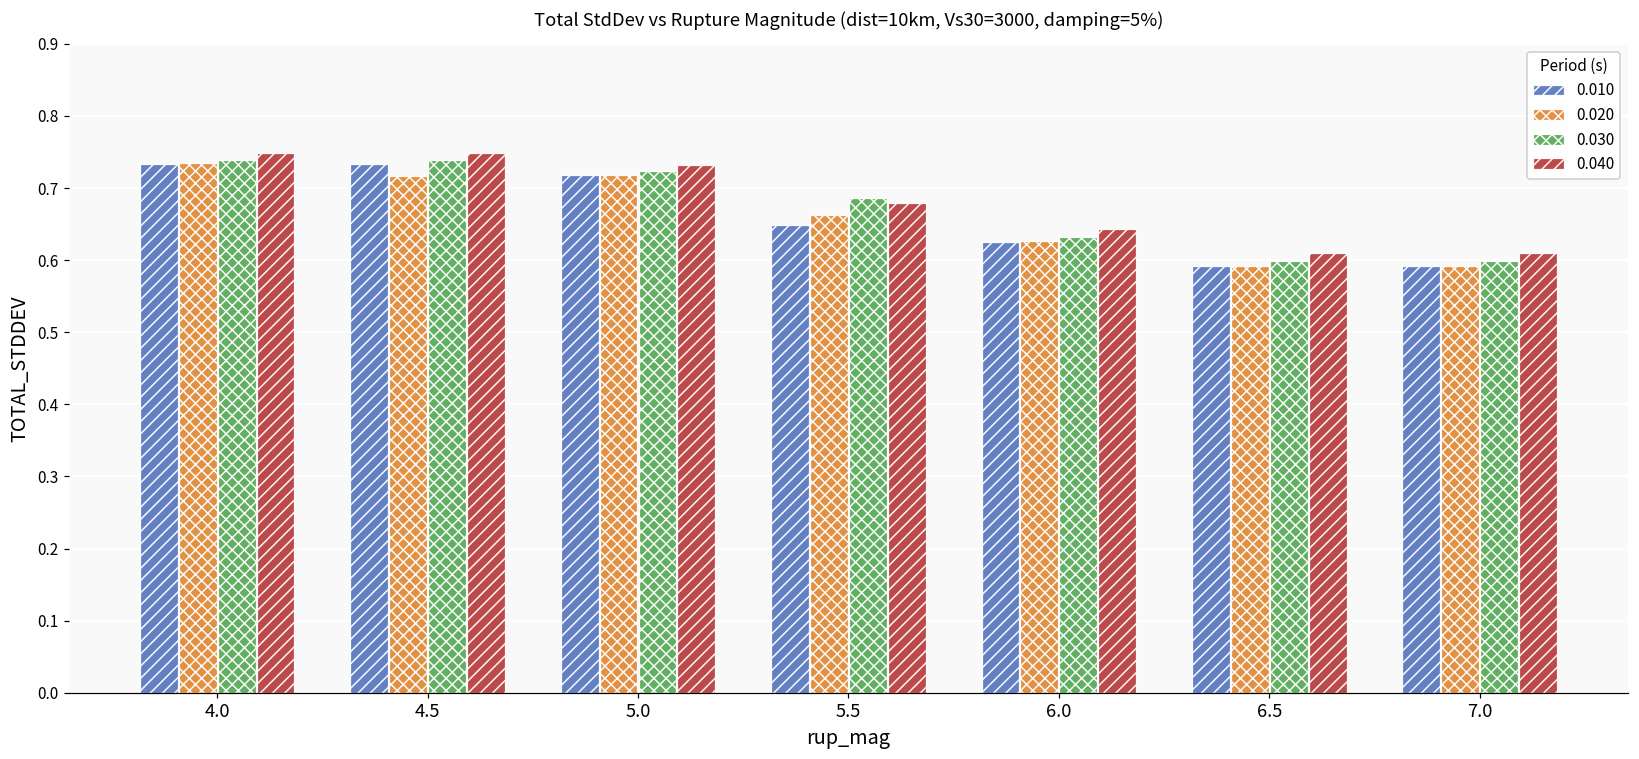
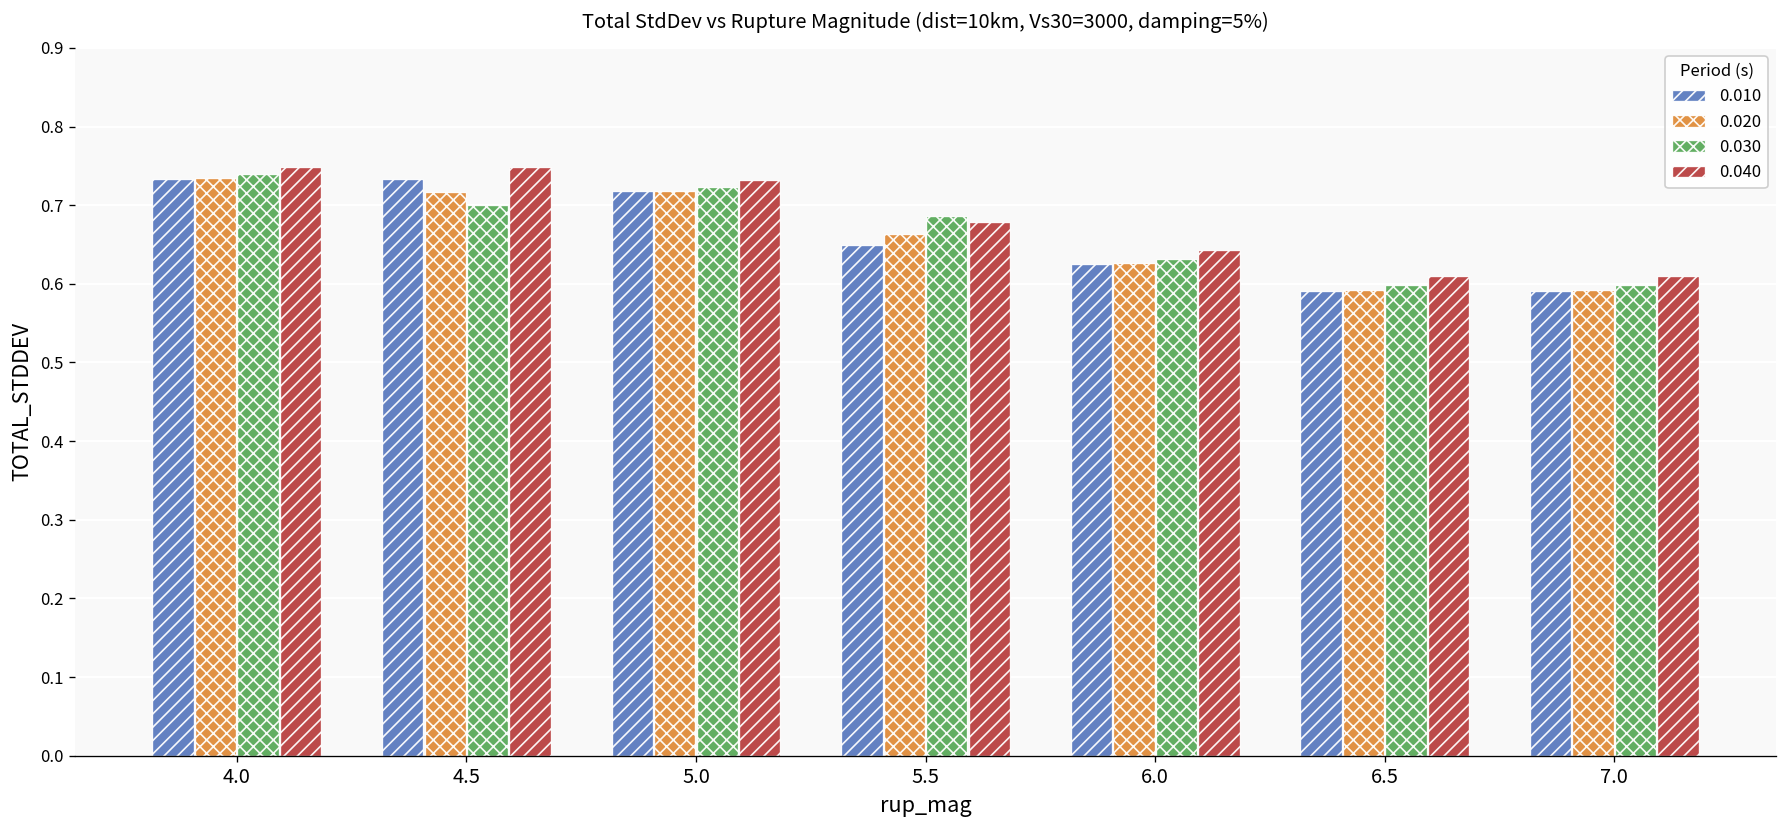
0.030, 4.5: 0.74 -> 0.70
